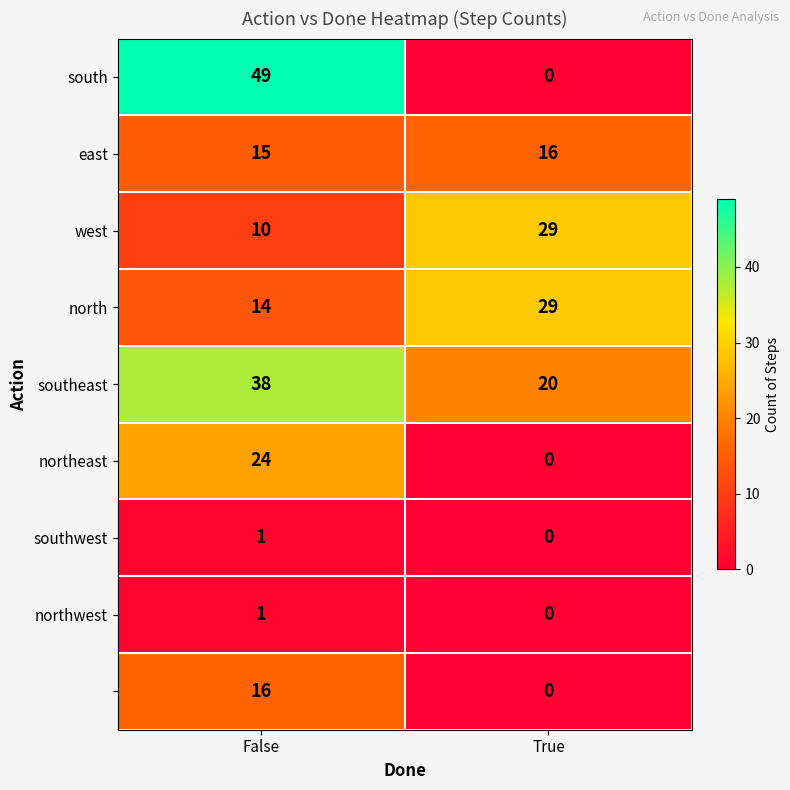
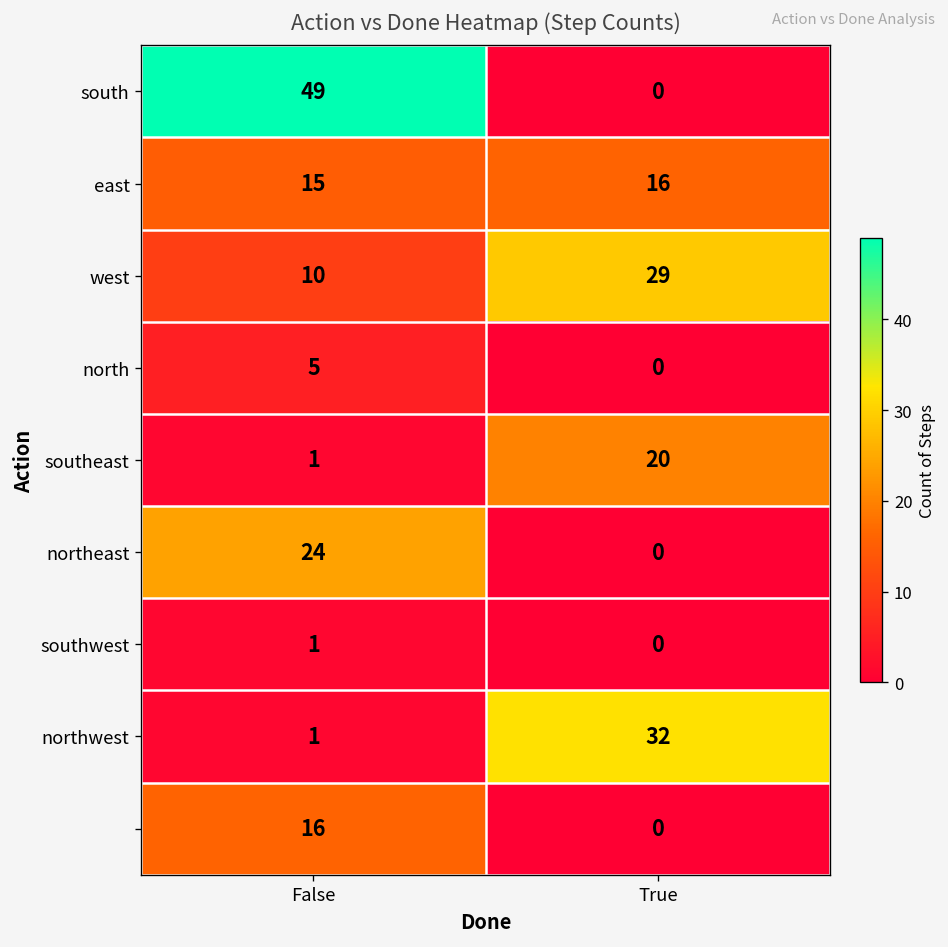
north, False: 14 -> 5
north, True: 29 -> 0
southeast, False: 38 -> 1
northwest, True: 0 -> 32
